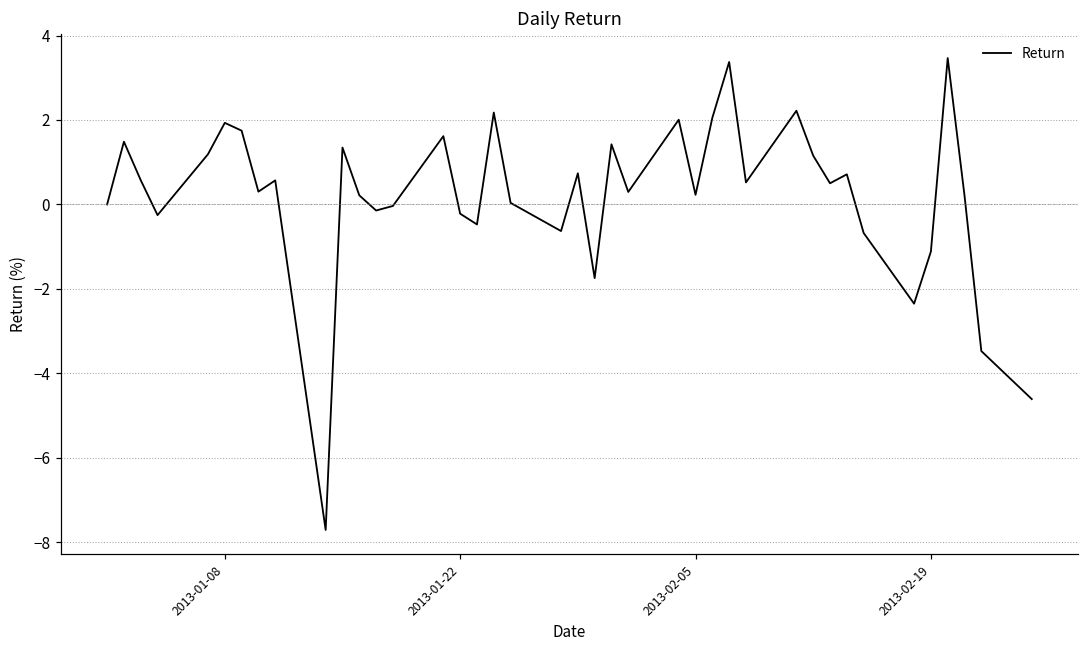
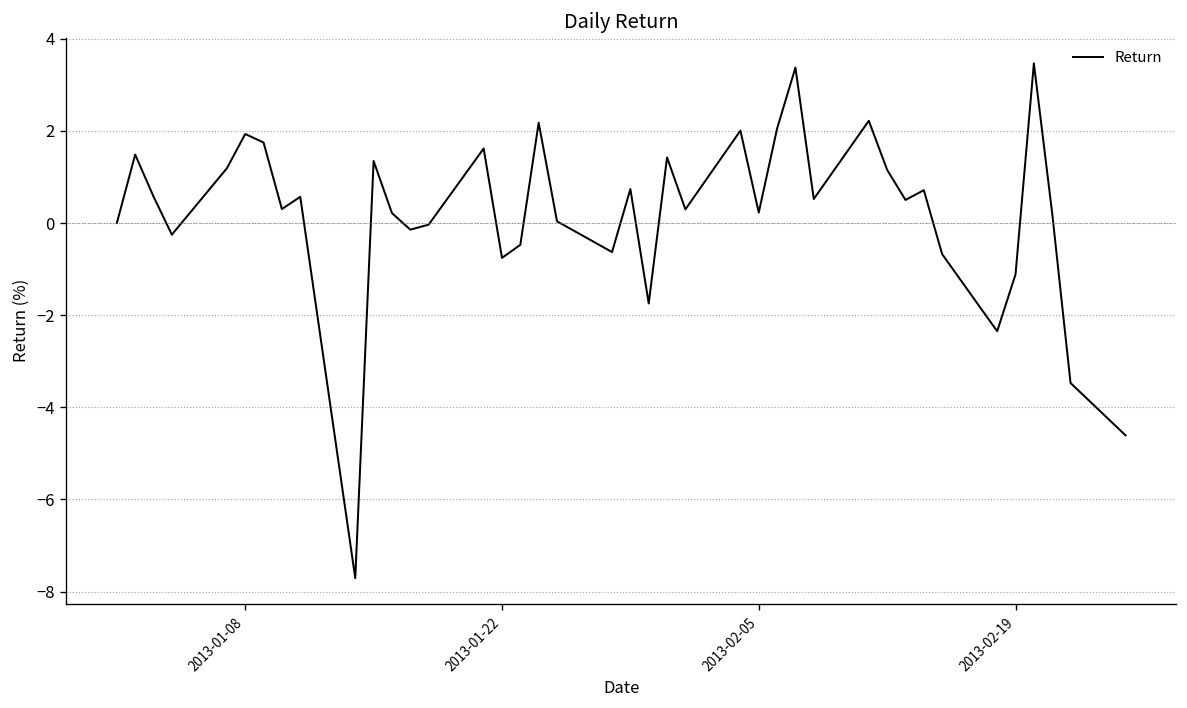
2013-01-22: -0.2 -> -0.8
